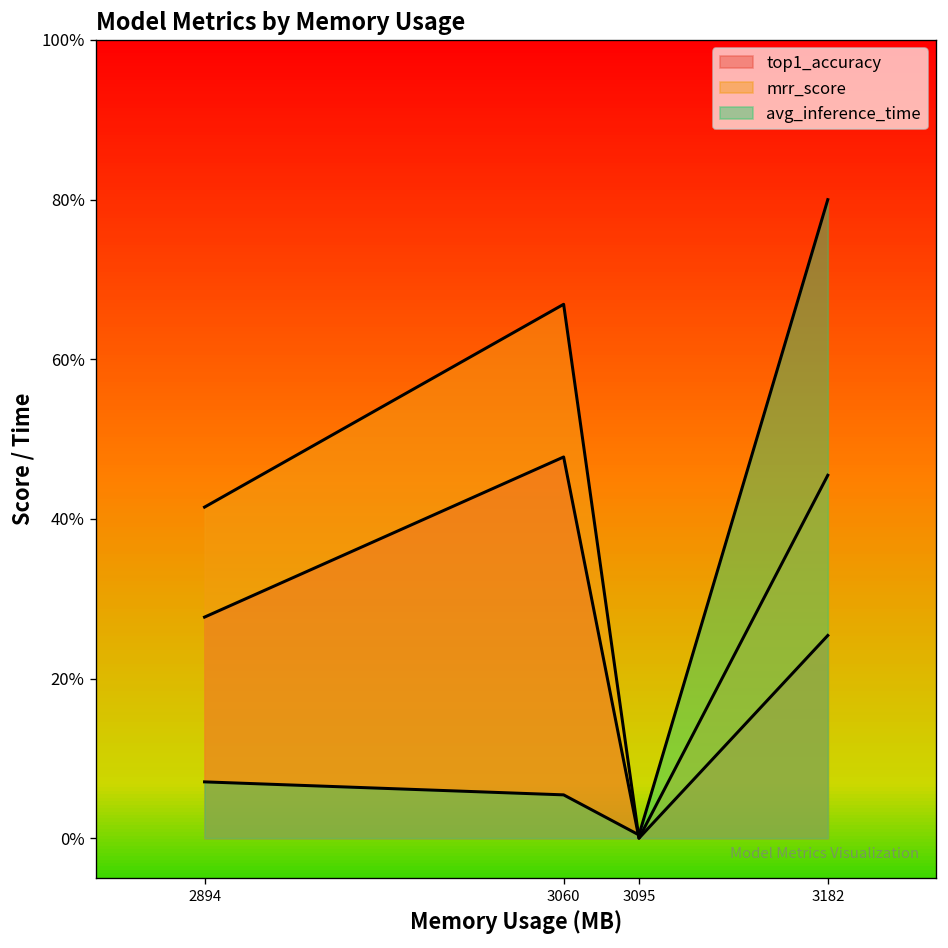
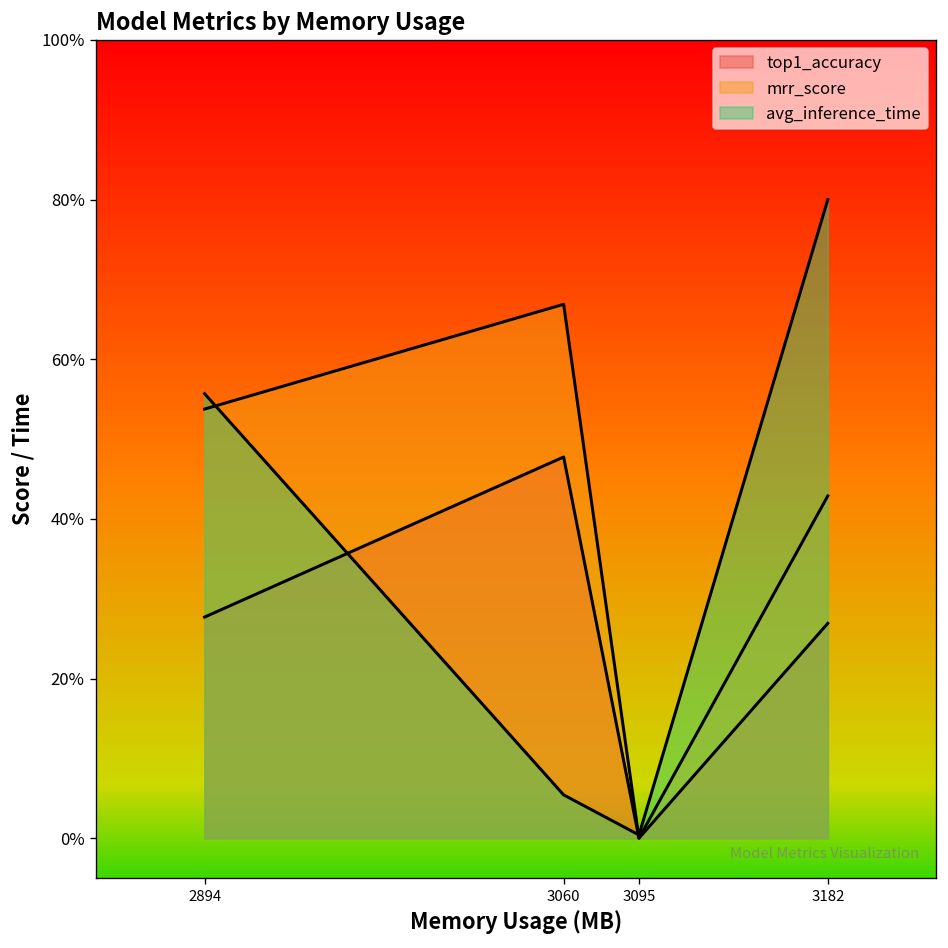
mrr_score, 2894: 41% -> 54%
avg_inference_time, 2894: 7% -> 56%
top1_accuracy, 3182: 25% -> 27%
mrr_score, 3182: 45% -> 43%
